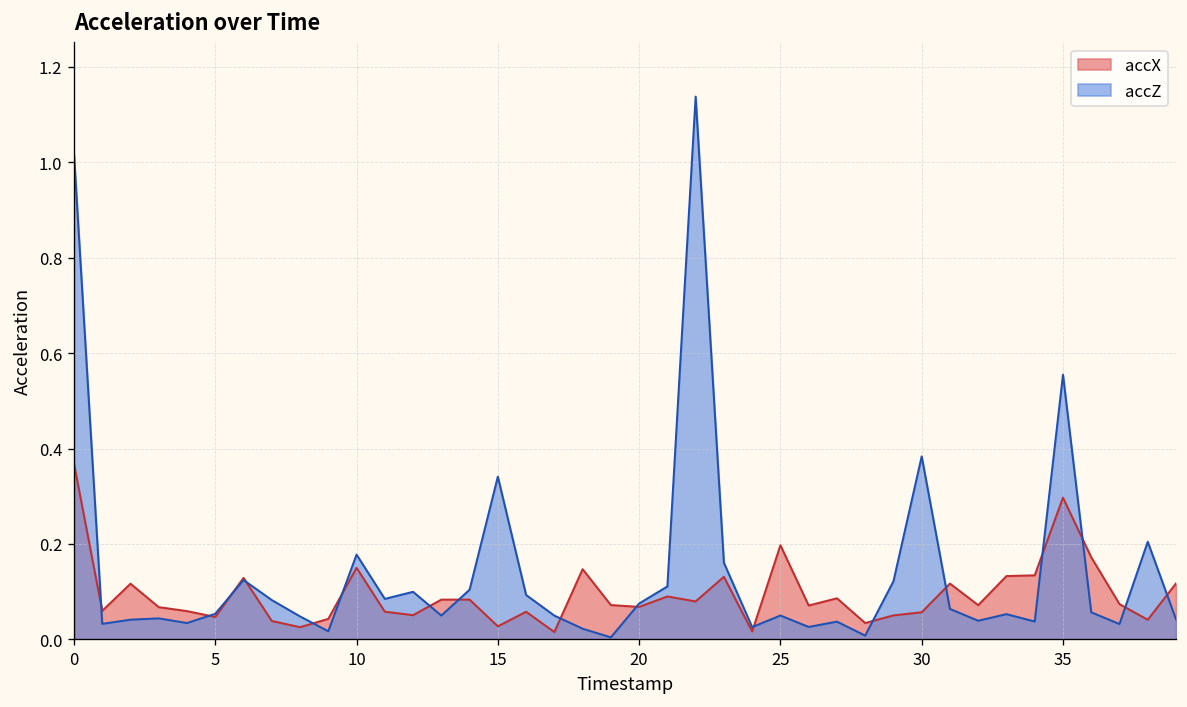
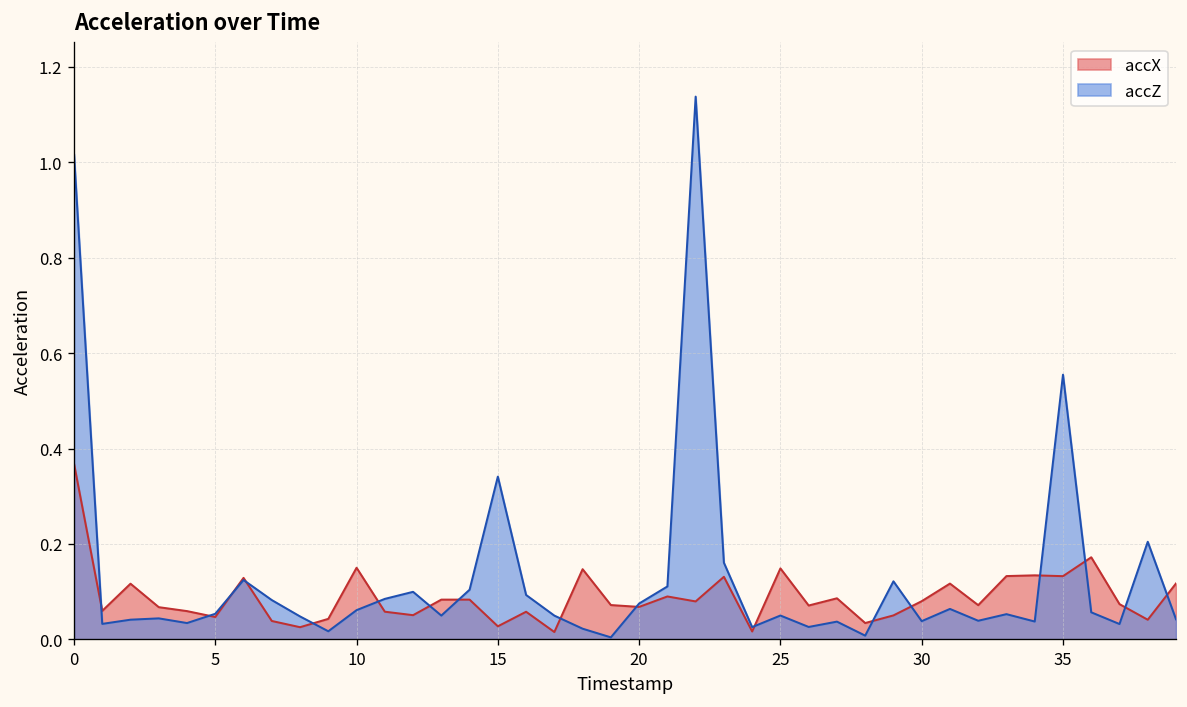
accZ, 10: 0.18 -> 0.06
accX, 25: 0.20 -> 0.15
accX, 30: 0.06 -> 0.08
accZ, 30: 0.38 -> 0.04
accX, 35: 0.30 -> 0.13
